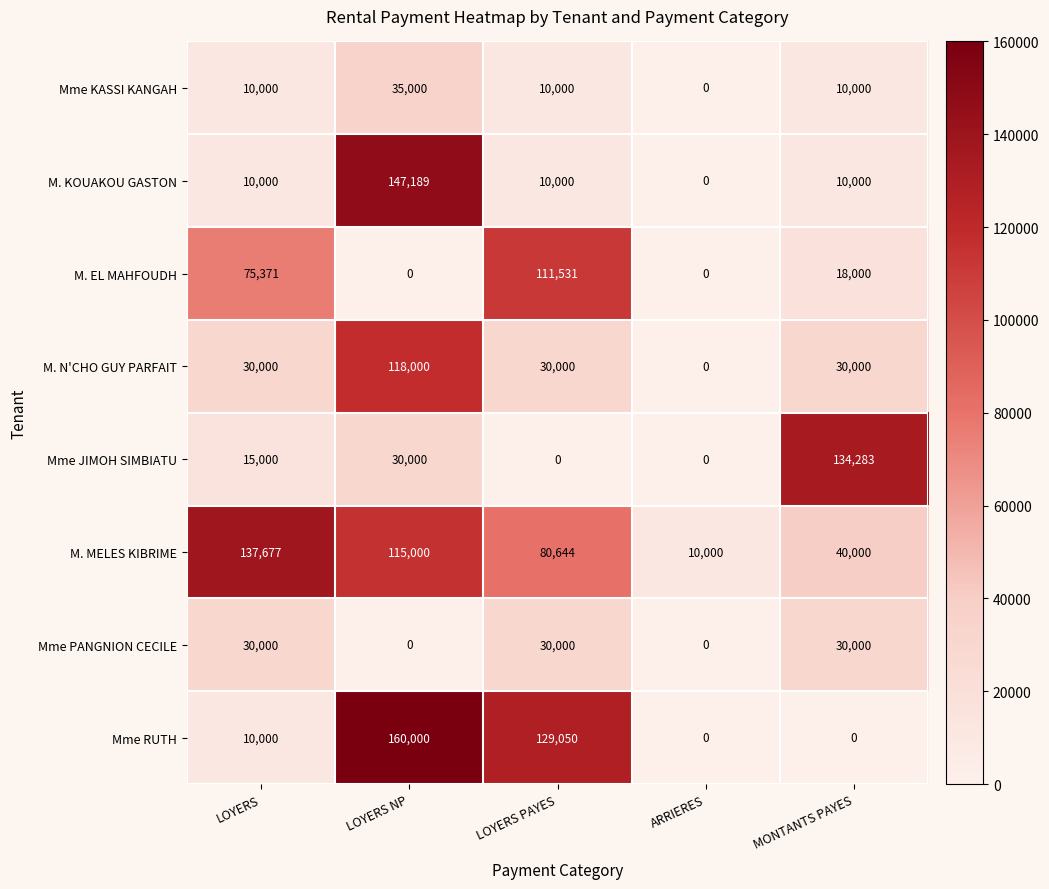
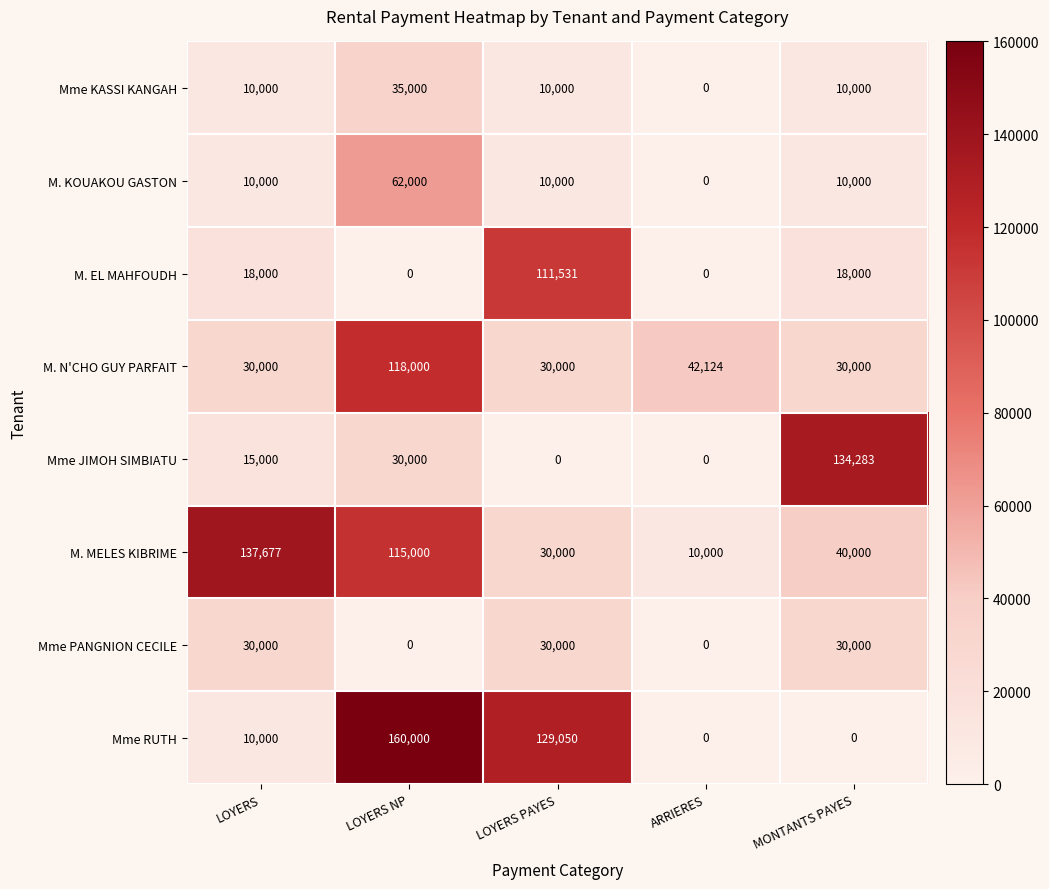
M. KOUAKOU GASTON, LOYERS NP: 147,189 -> 62,000
M. EL MAHFOUDH, LOYERS: 75,371 -> 18,000
M. N'CHO GUY PARFAIT, ARRIERES: 0 -> 42,124
M. MELES KIBRIME, LOYERS PAYES: 80,644 -> 30,000
